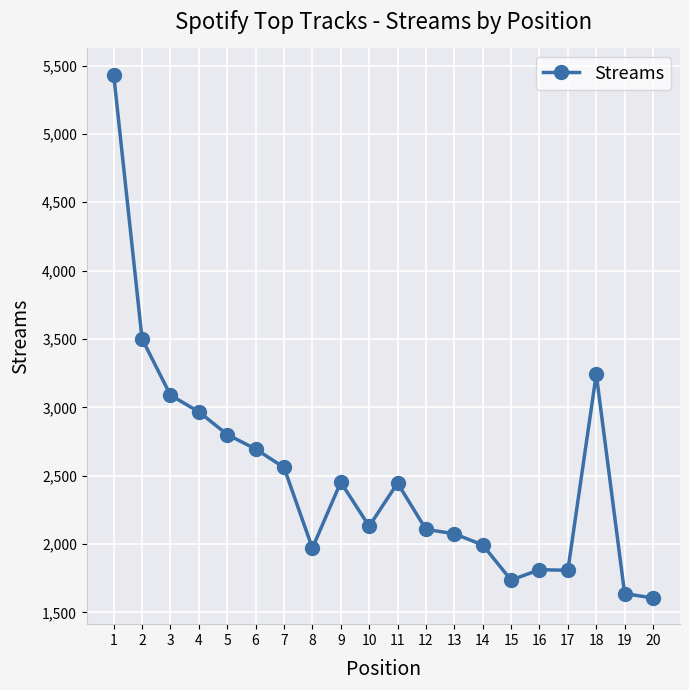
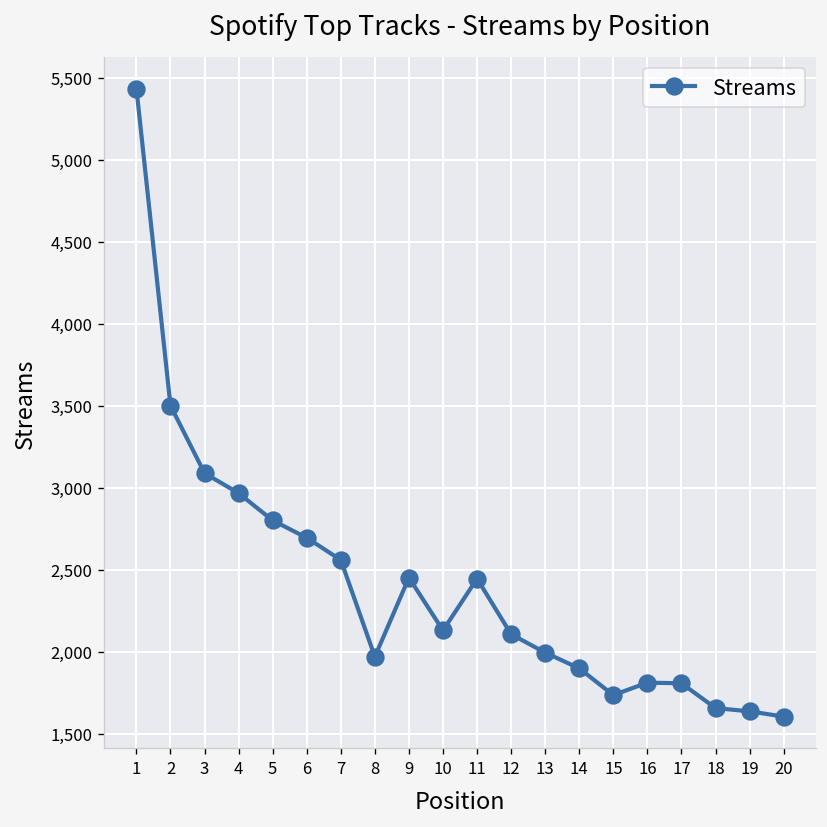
13: 2,080 -> 2,000
14: 1,990 -> 1,900
18: 3,240 -> 1,660
